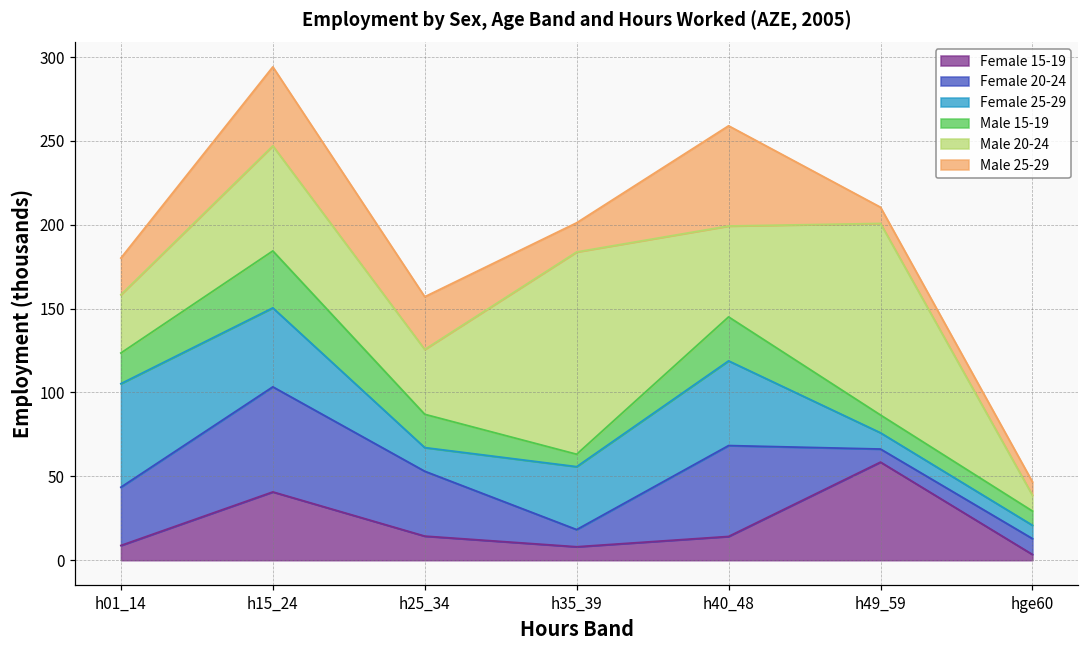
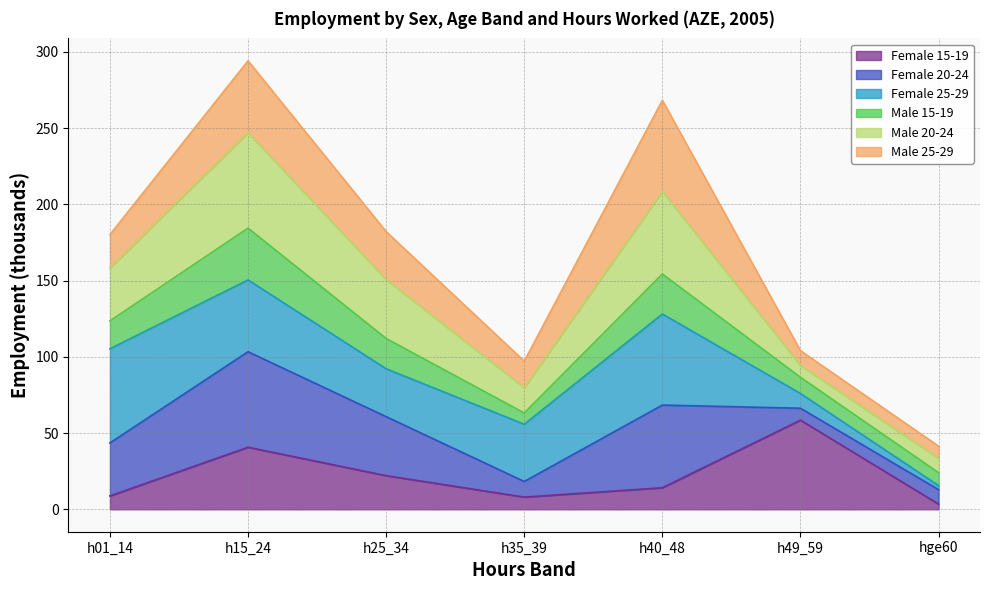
Female 15-19, h25_34: 14 -> 22
Female 25-29, h25_34: 14 -> 31
Male 20-24, h35_39: 121 -> 17
Female 25-29, h40_48: 50 -> 60
Male 20-24, h49_59: 114 -> 8
Female 25-29, hge60: 8 -> 3
